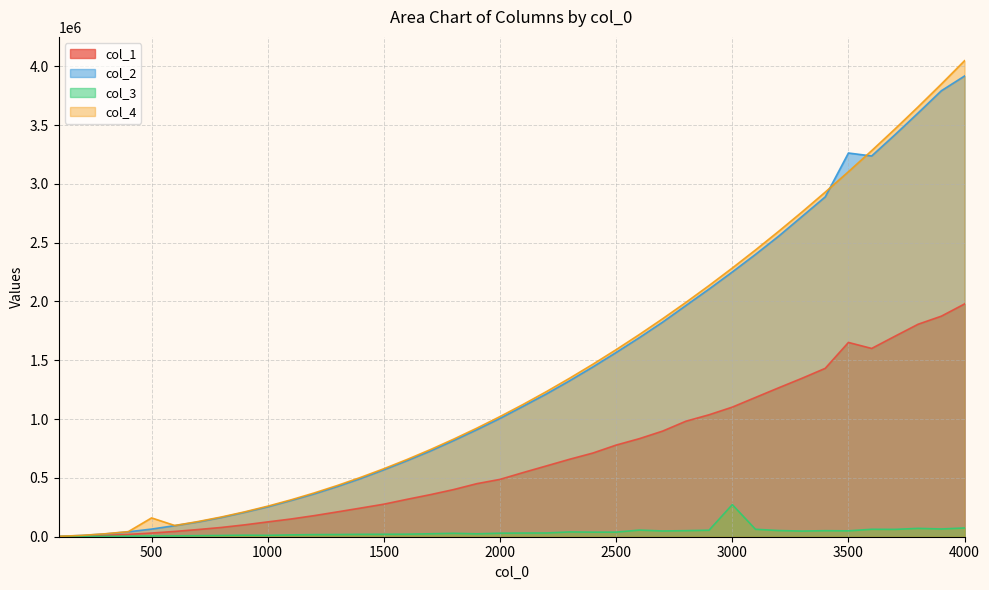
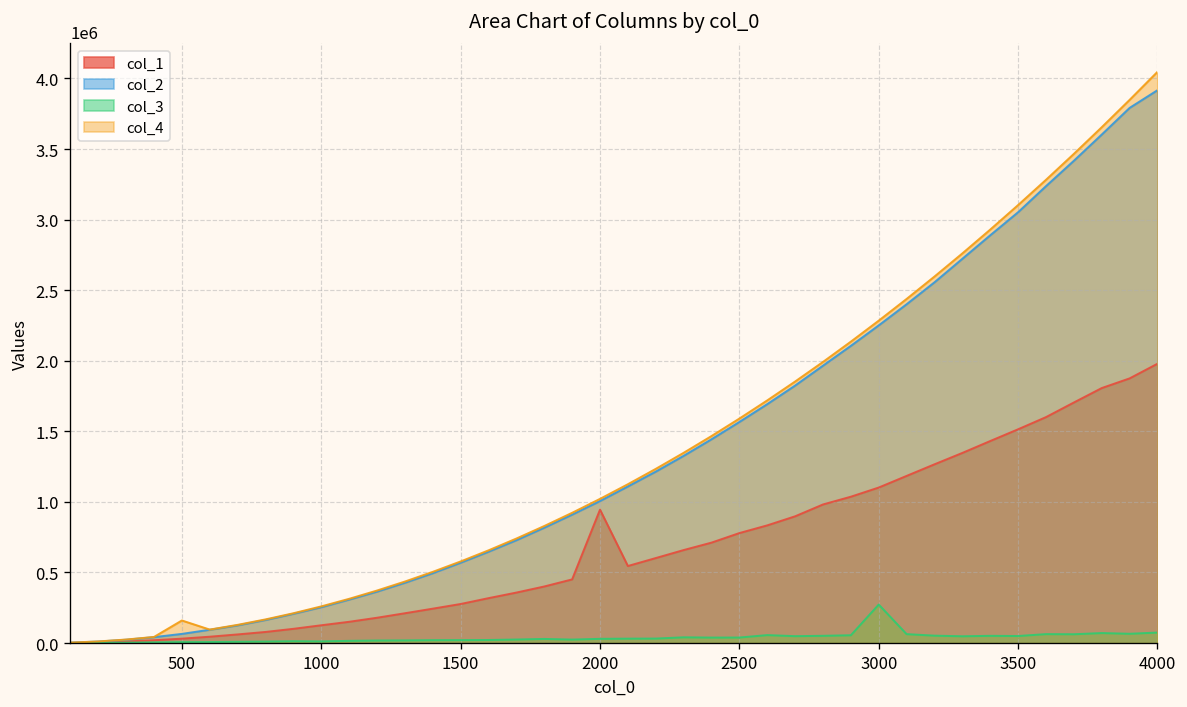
col_1, 2000: 490000 -> 950000
col_1, 3500: 1650000 -> 1510000
col_2, 3500: 3260000 -> 3050000
